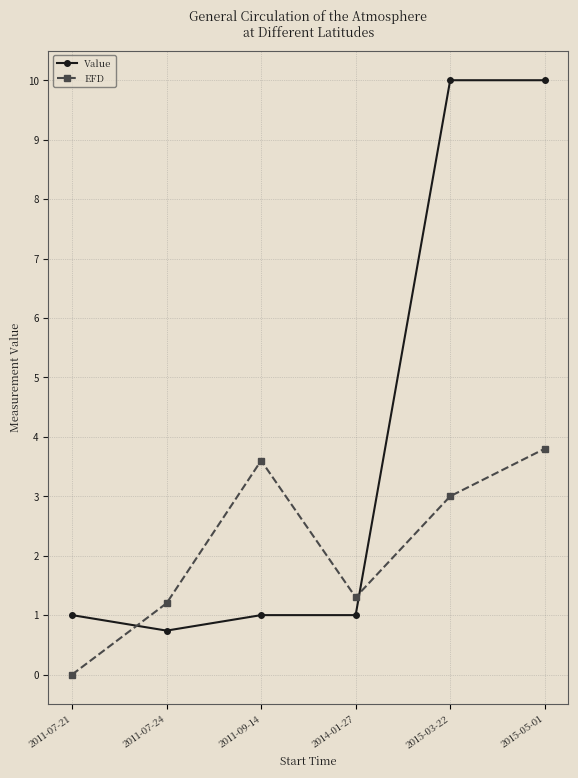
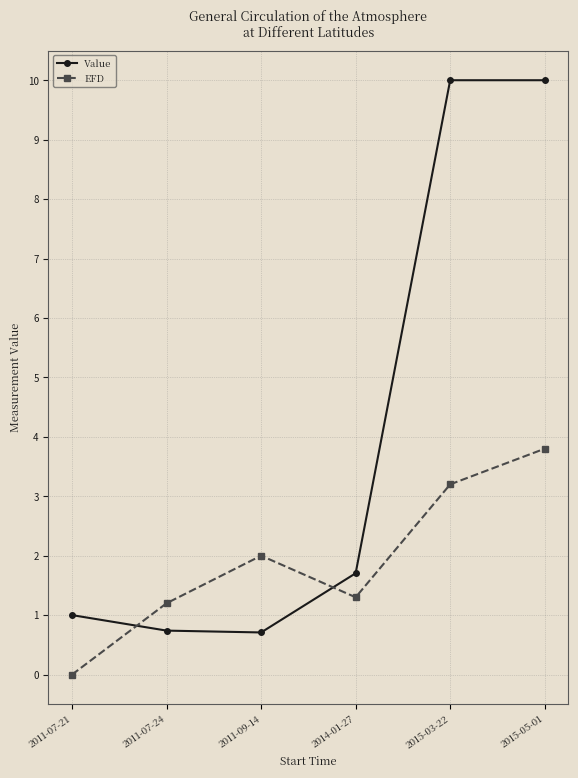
Value, 2011-09-14: 1.0 -> 0.7
EFD, 2011-09-14: 3.6 -> 2.0
Value, 2014-01-27: 1.0 -> 1.7
EFD, 2015-03-22: 3.0 -> 3.2
